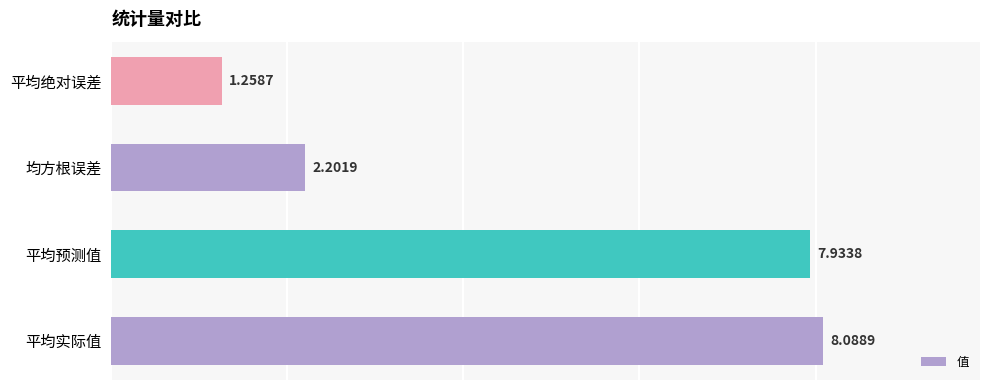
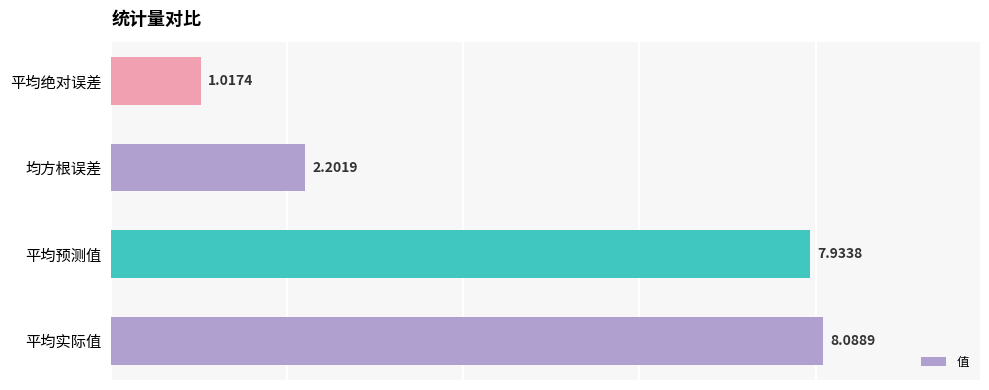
平均绝对误差: 1.2587 -> 1.0174
